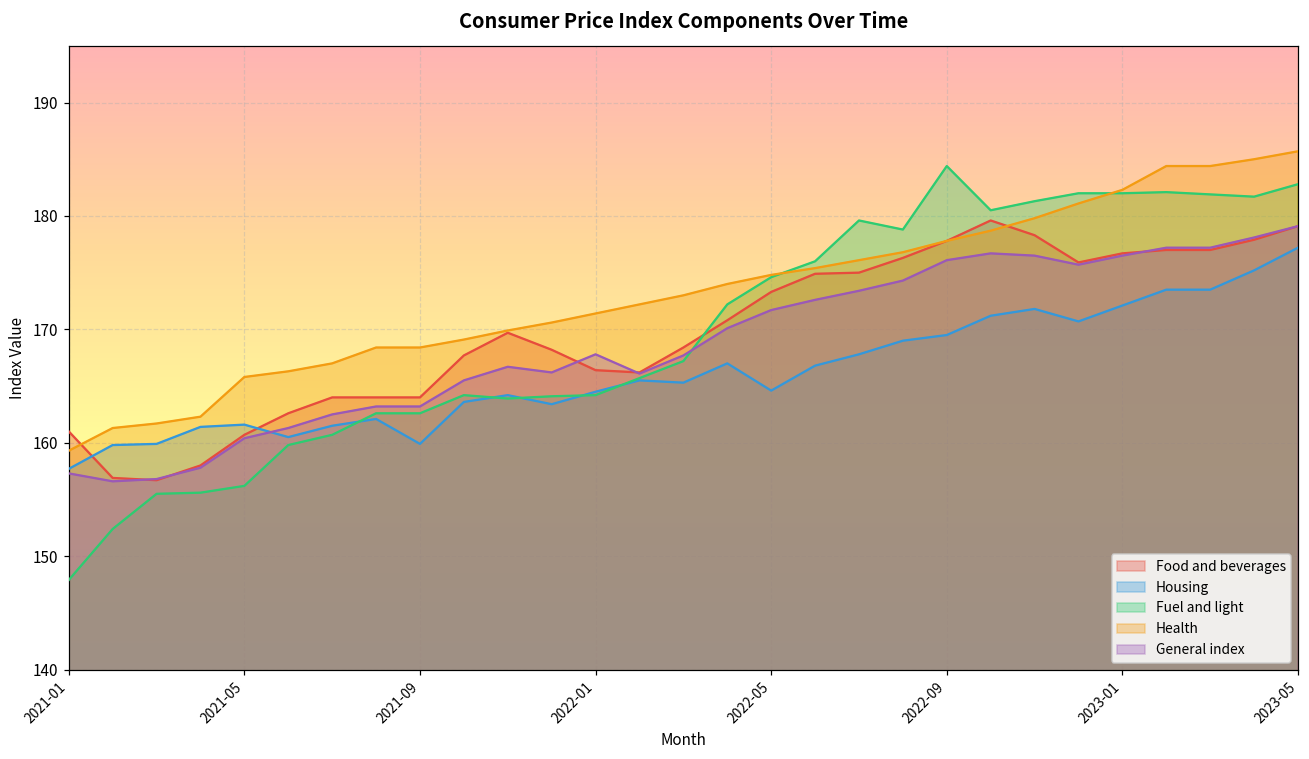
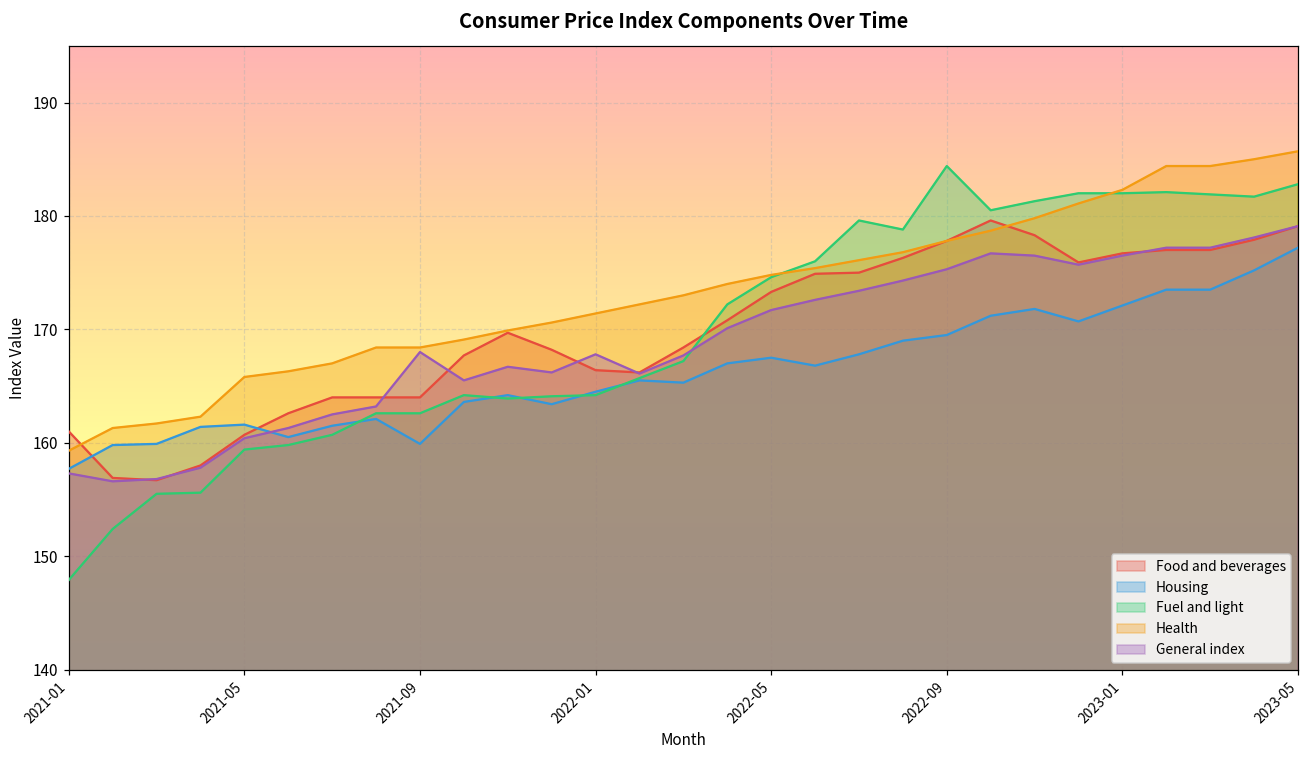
Fuel and light, 2021-05: 156.2 -> 159.4
General index, 2021-09: 163.2 -> 168.0
Housing, 2022-05: 164.6 -> 167.5
General index, 2022-09: 176.1 -> 175.3
